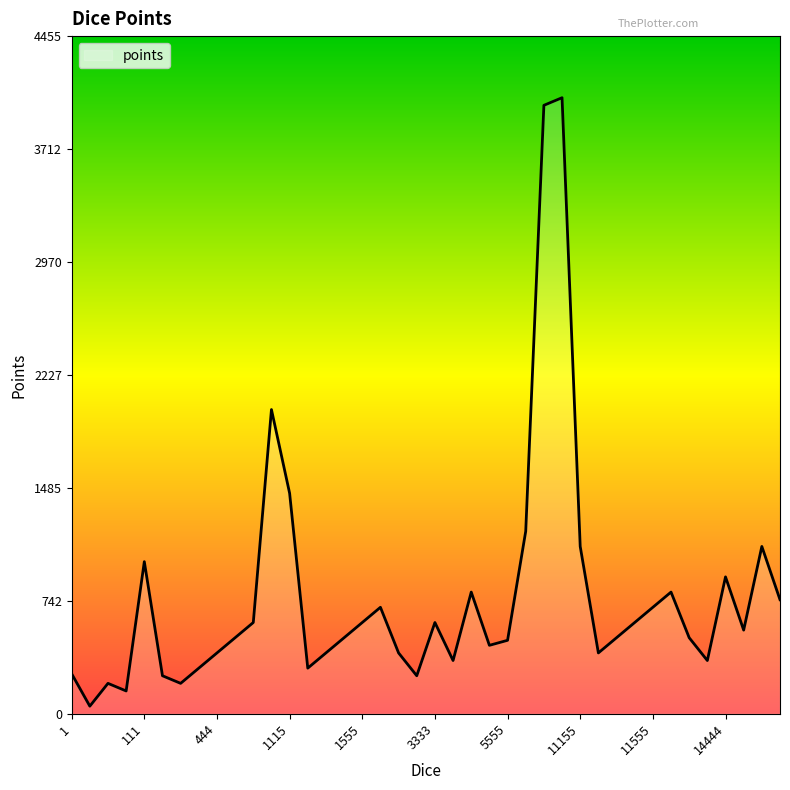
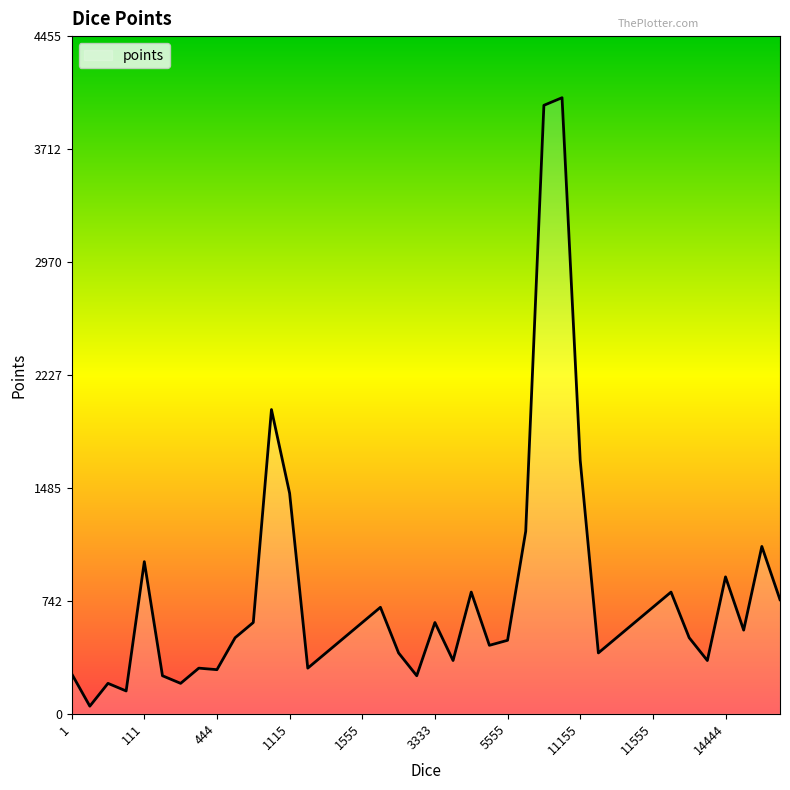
444: 400 -> 290
11155: 1100 -> 1670
